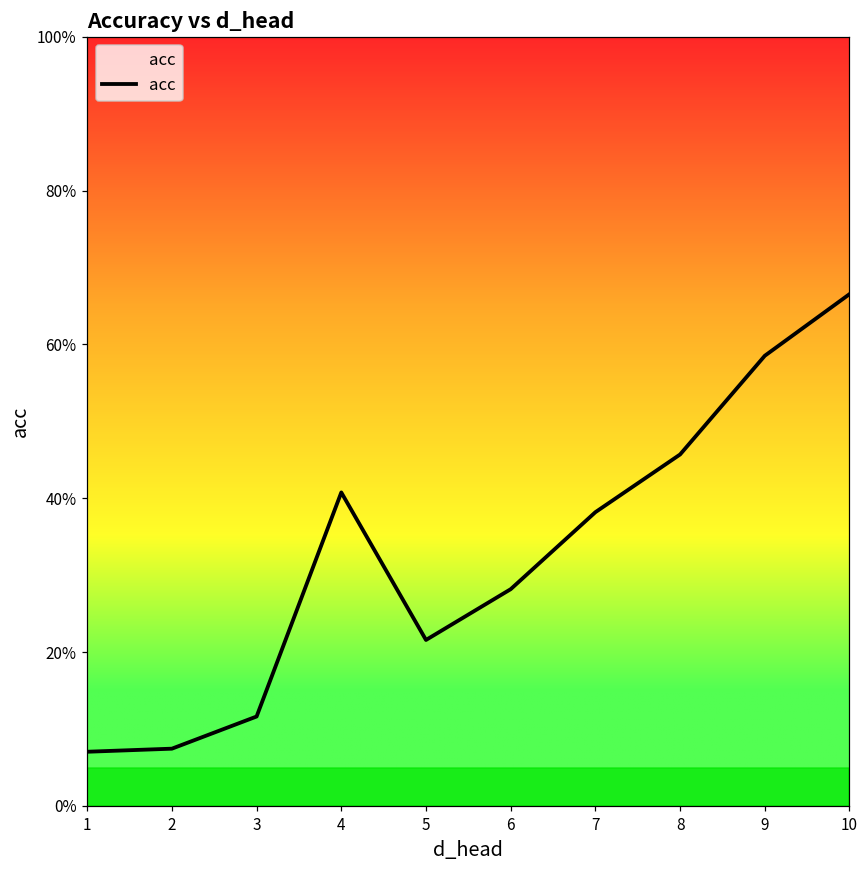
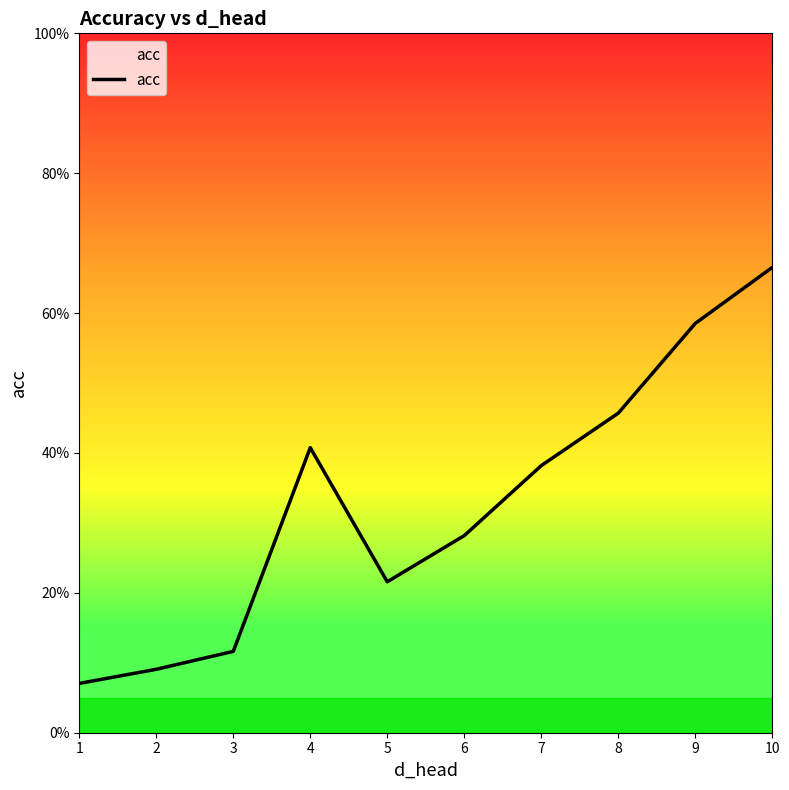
2: 7% -> 9%
